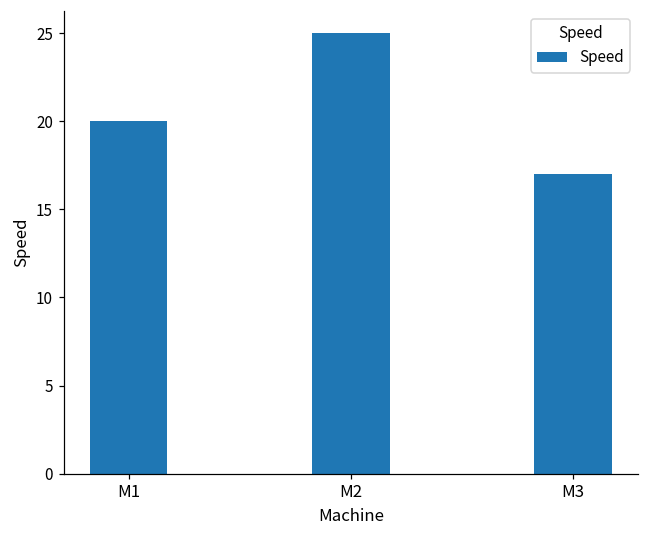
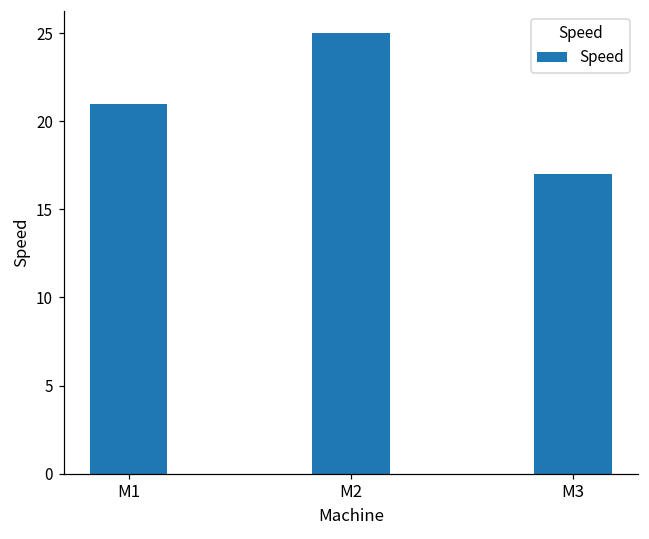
M1: 20 -> 21
